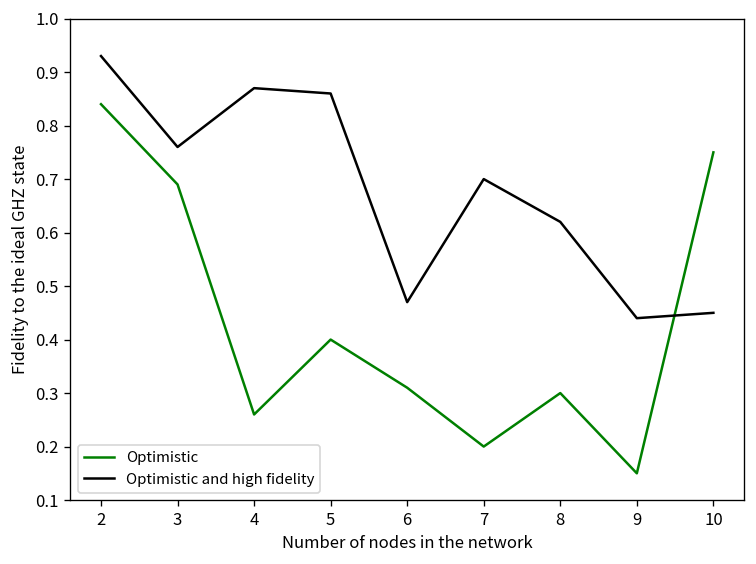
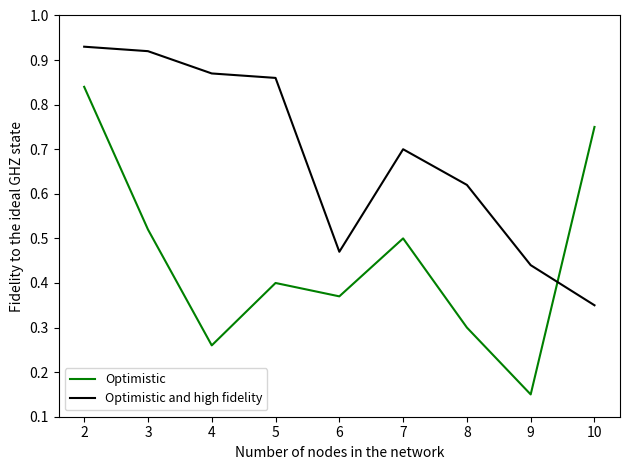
Optimistic, 3: 0.69 -> 0.52
Optimistic and high fidelity, 3: 0.76 -> 0.92
Optimistic, 6: 0.31 -> 0.37
Optimistic, 7: 0.2 -> 0.5
Optimistic and high fidelity, 10: 0.45 -> 0.35
